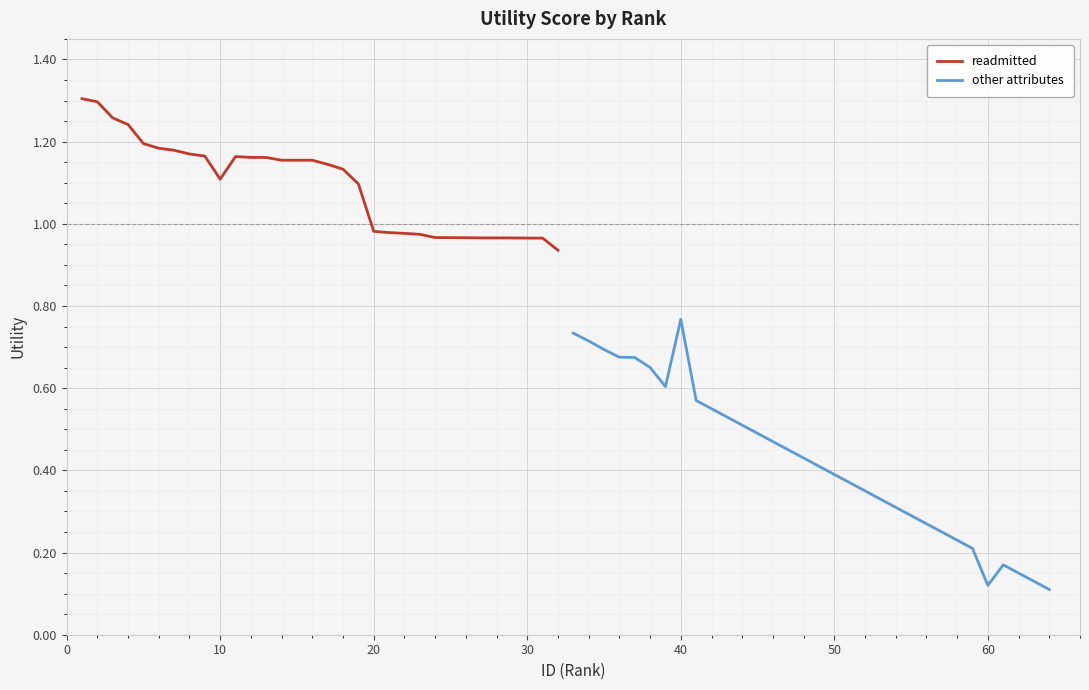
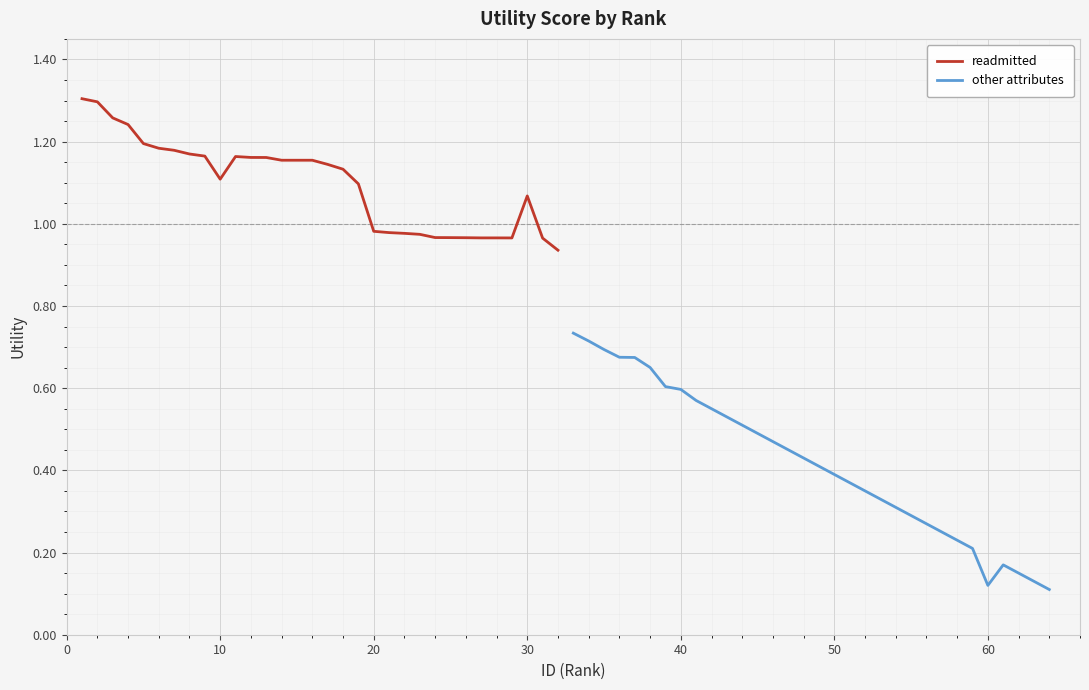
readmitted, 30: 0.97 -> 1.07
other attributes, 40: 0.77 -> 0.60
